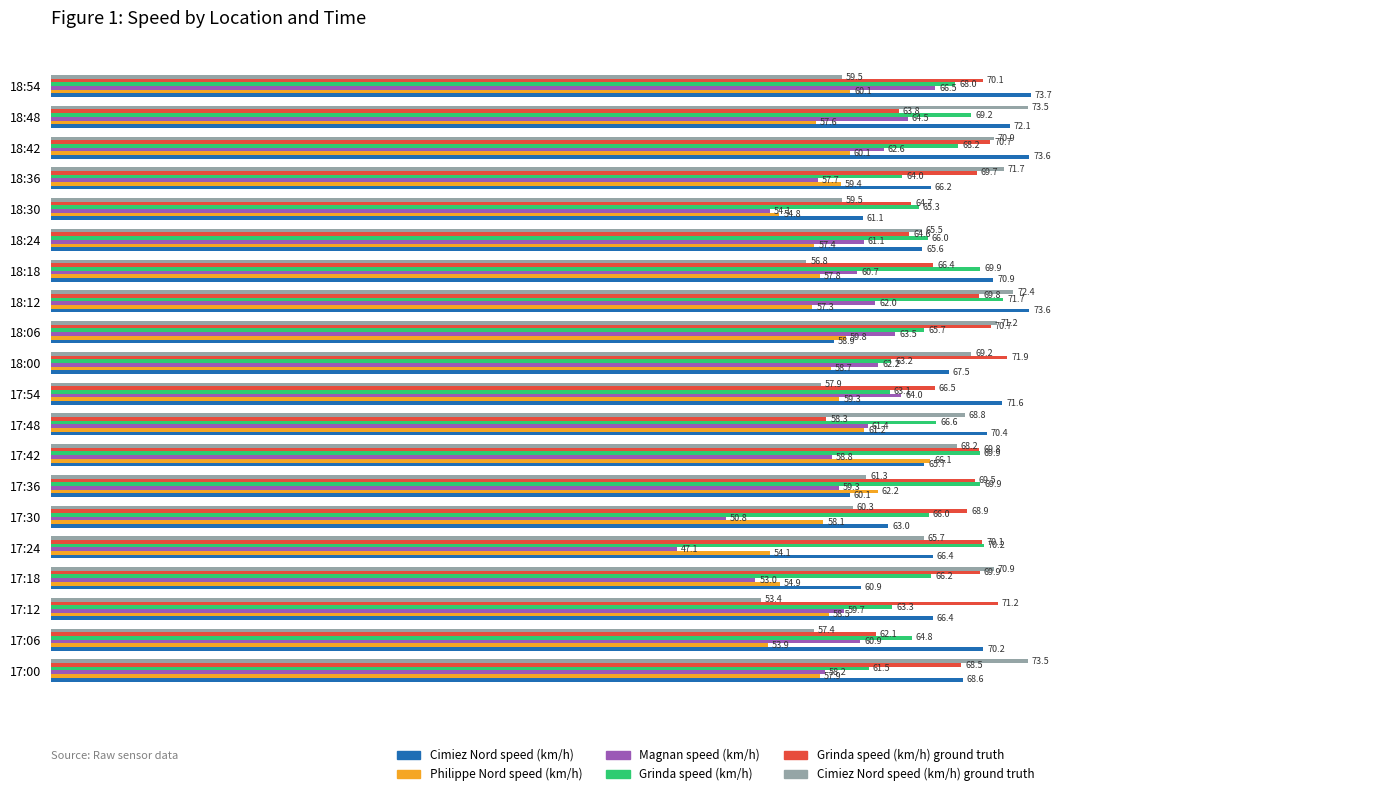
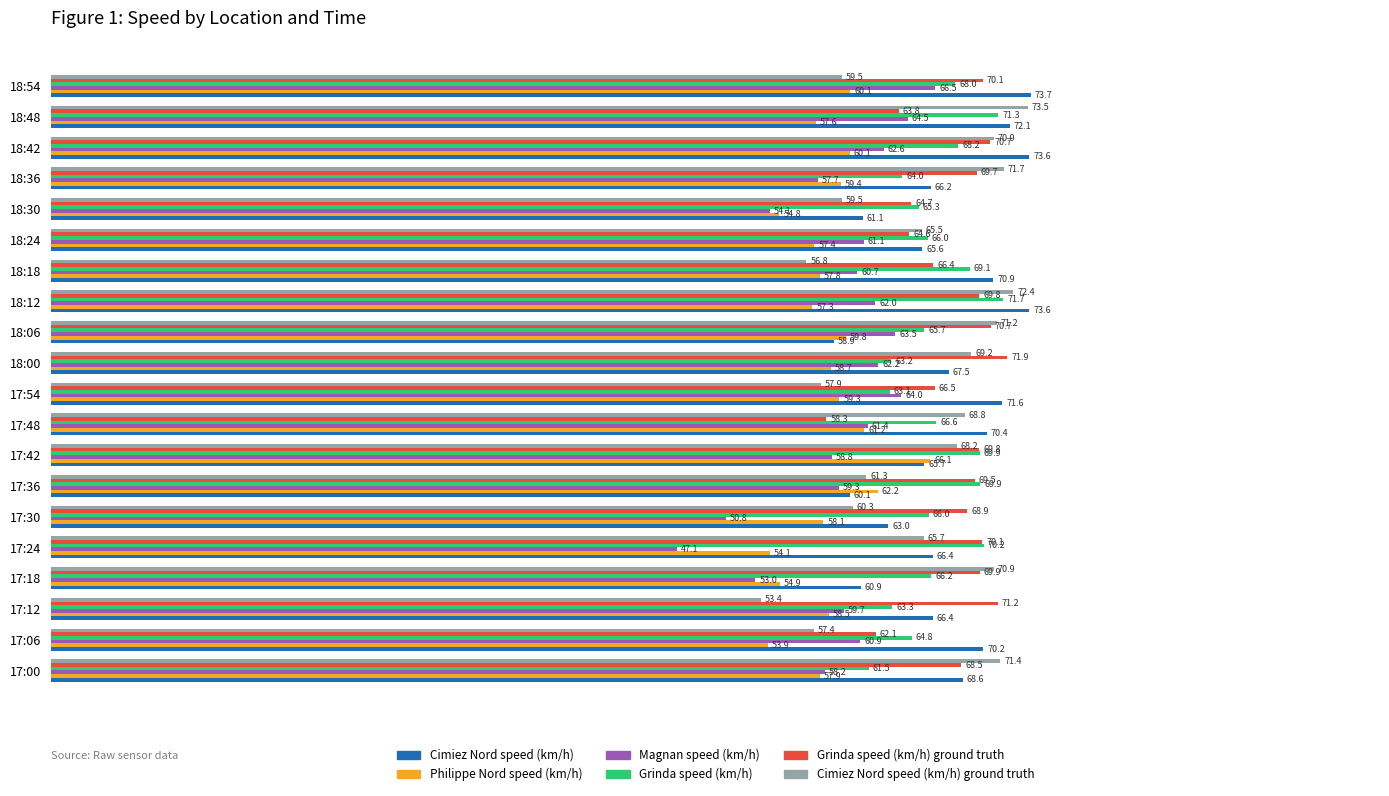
Grinda speed (km/h), 18:48: 69.2 -> 71.3
Grinda speed (km/h), 18:18: 69.9 -> 69.1
Cimiez Nord speed (km/h) ground truth, 17:00: 73.5 -> 71.4
